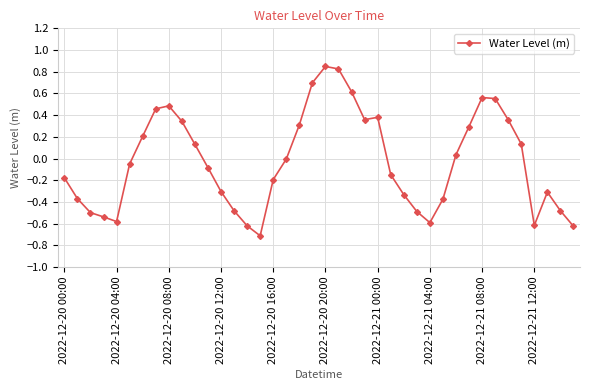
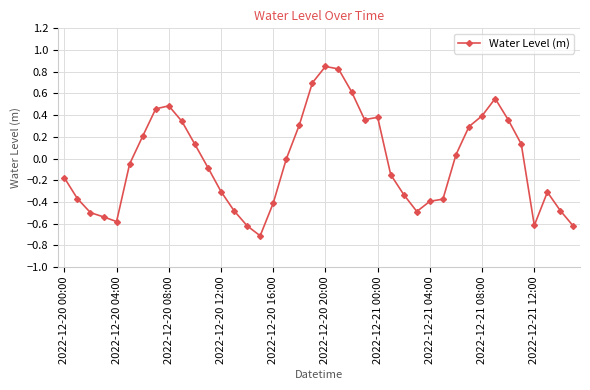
2022-12-20 16:00: -0.19 -> -0.41
2022-12-21 04:00: -0.59 -> -0.39
2022-12-21 08:00: 0.56 -> 0.39
